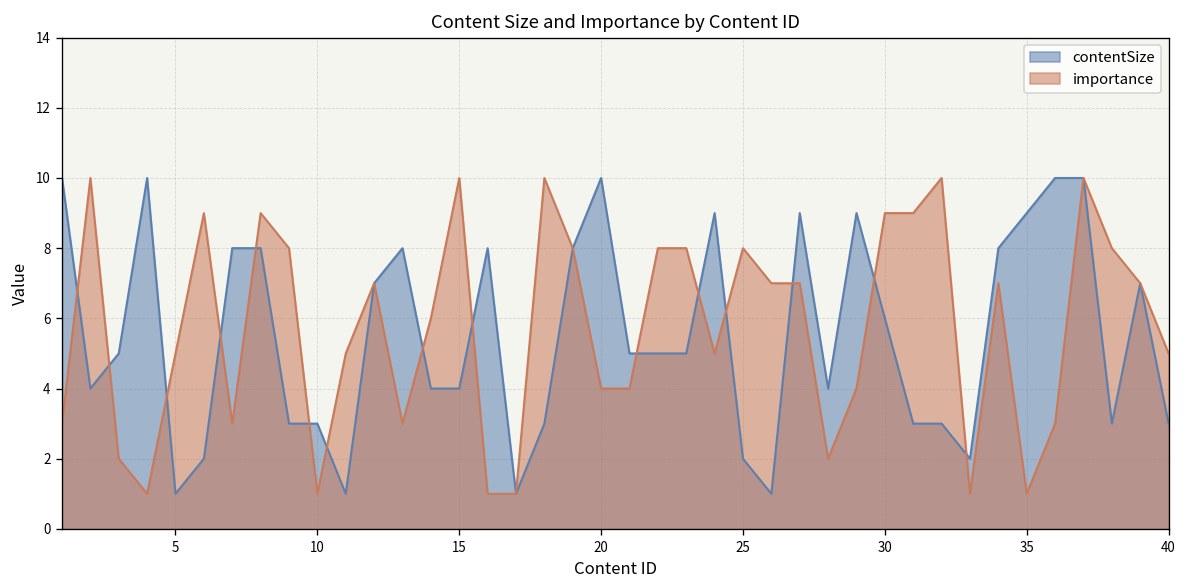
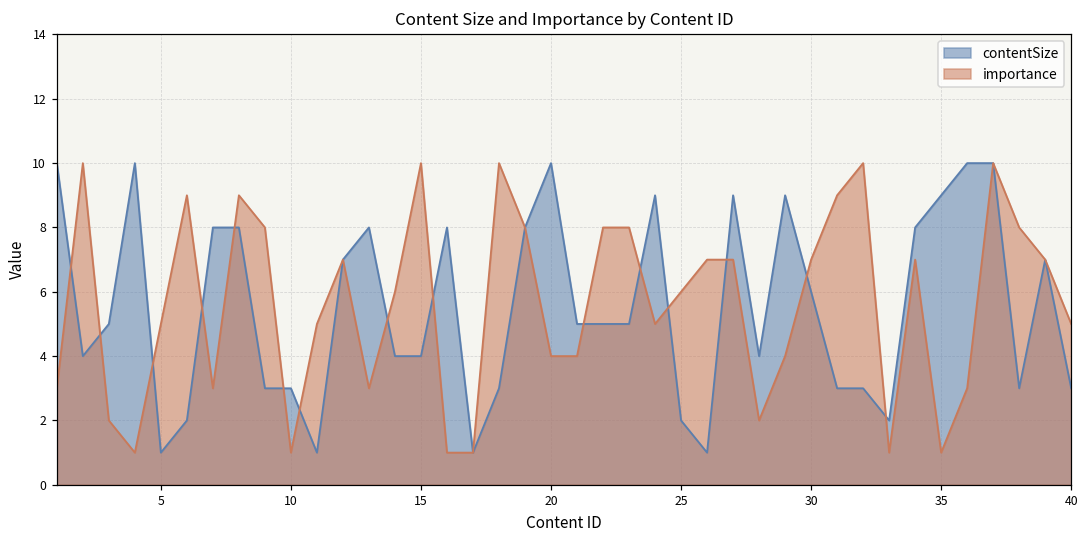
importance, 25: 8 -> 6
importance, 30: 9 -> 7
